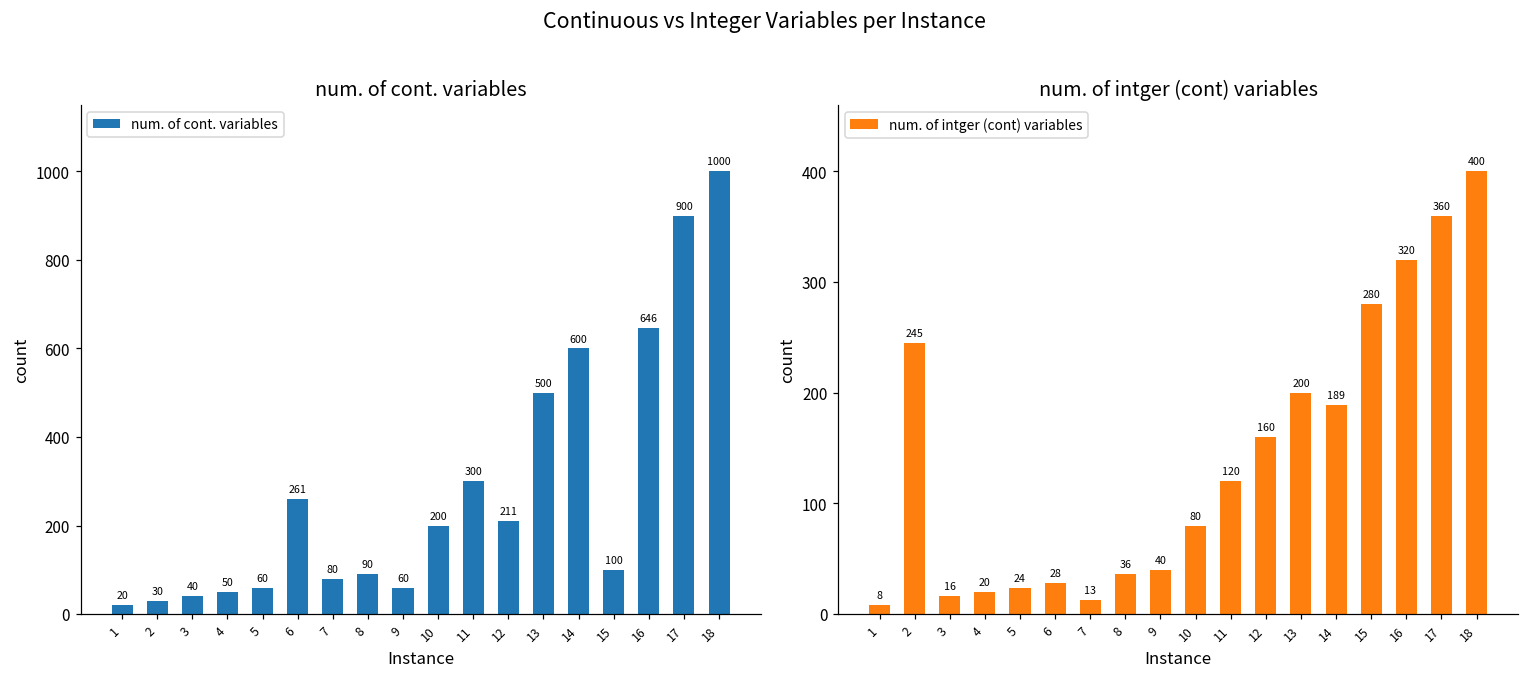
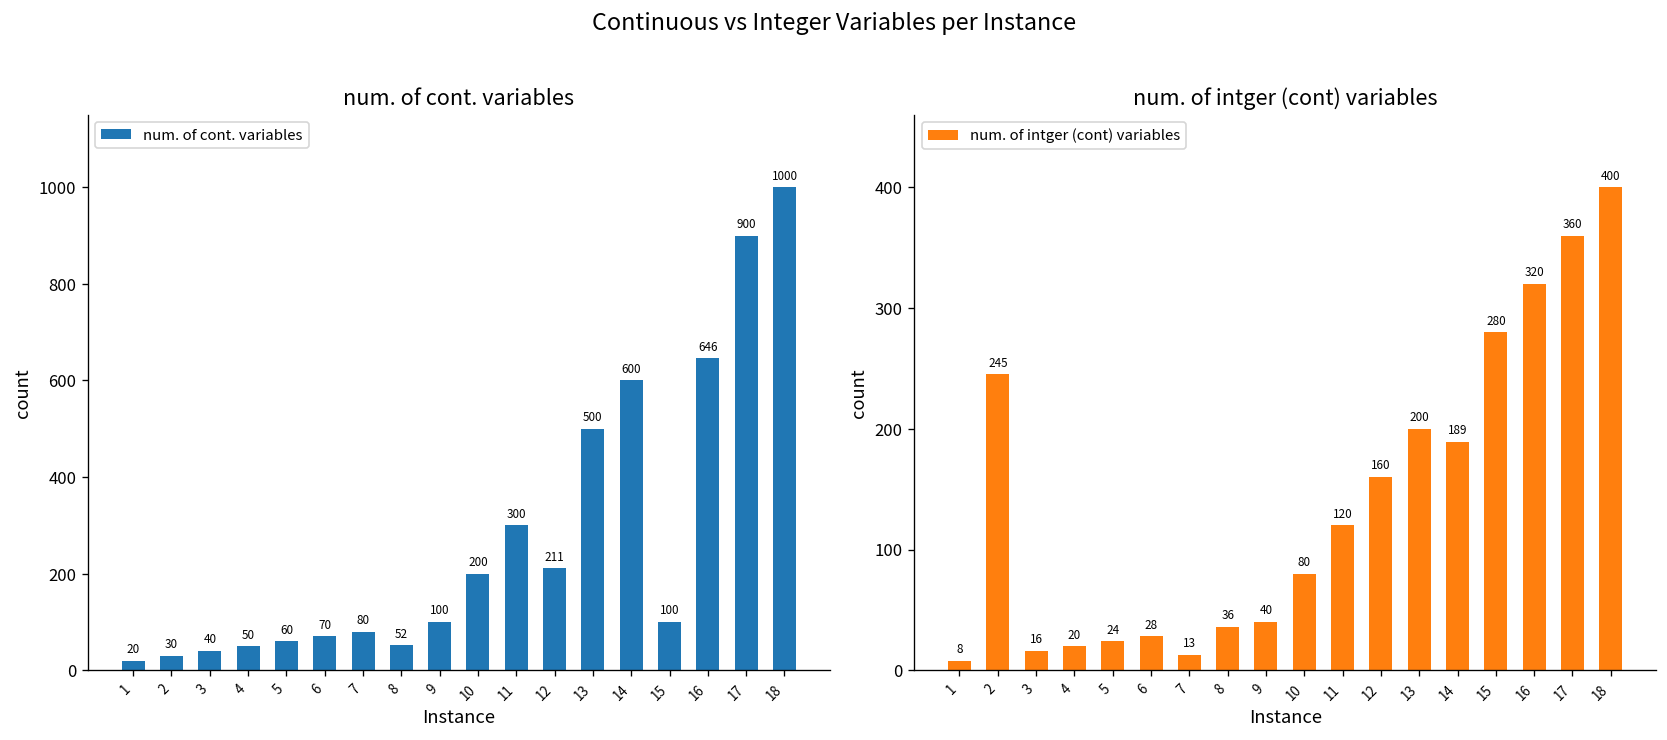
num. of cont. variables, 6: 261 -> 70
num. of cont. variables, 8: 90 -> 52
num. of cont. variables, 9: 60 -> 100
